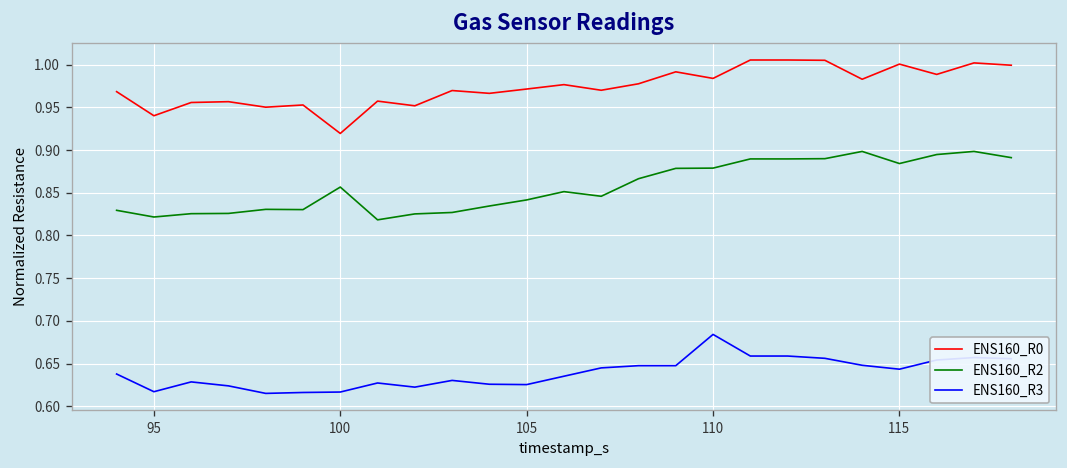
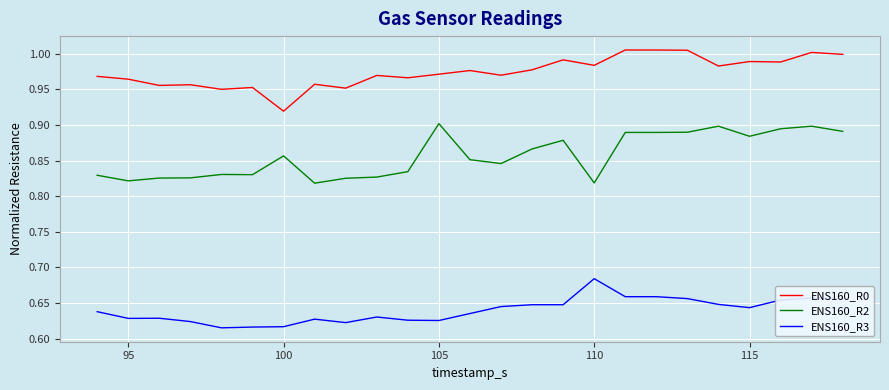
ENS160_R0, 95: 0.94 -> 0.96
ENS160_R3, 95: 0.62 -> 0.63
ENS160_R2, 105: 0.84 -> 0.90
ENS160_R2, 110: 0.88 -> 0.82
ENS160_R0, 115: 1.00 -> 0.99
